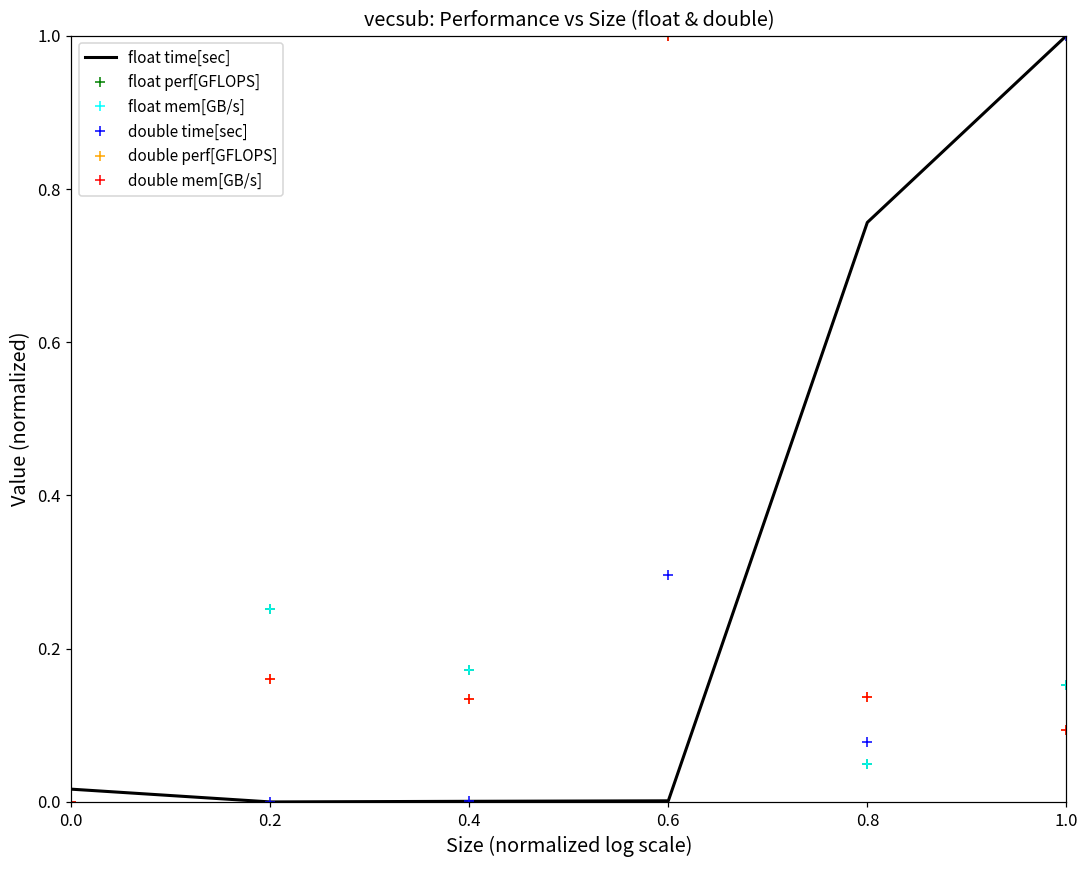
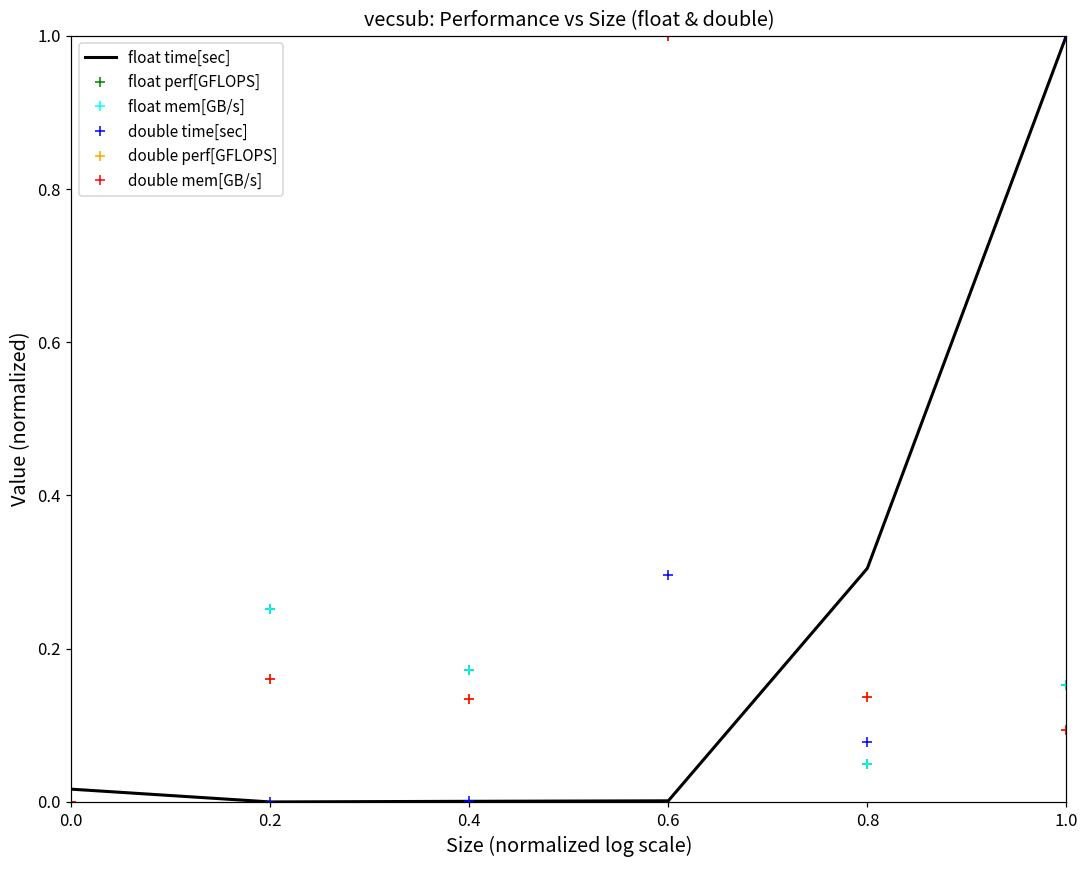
float time[sec], 0.8: 0.76 -> 0.30
